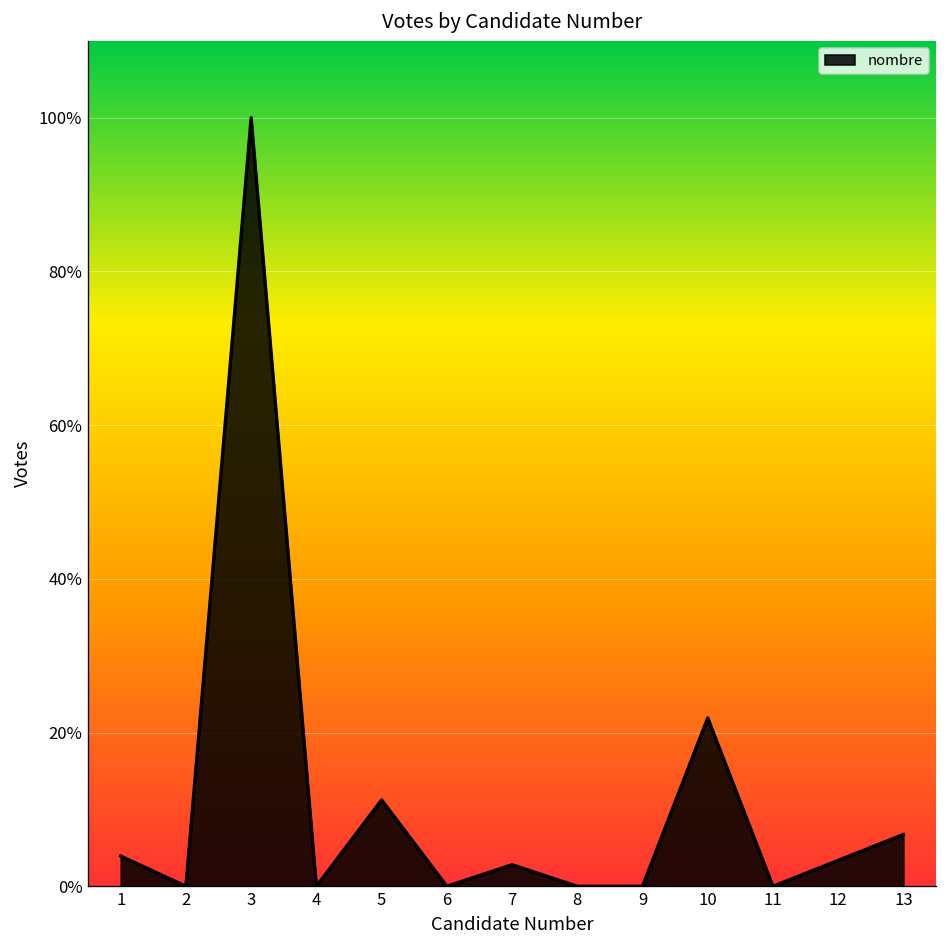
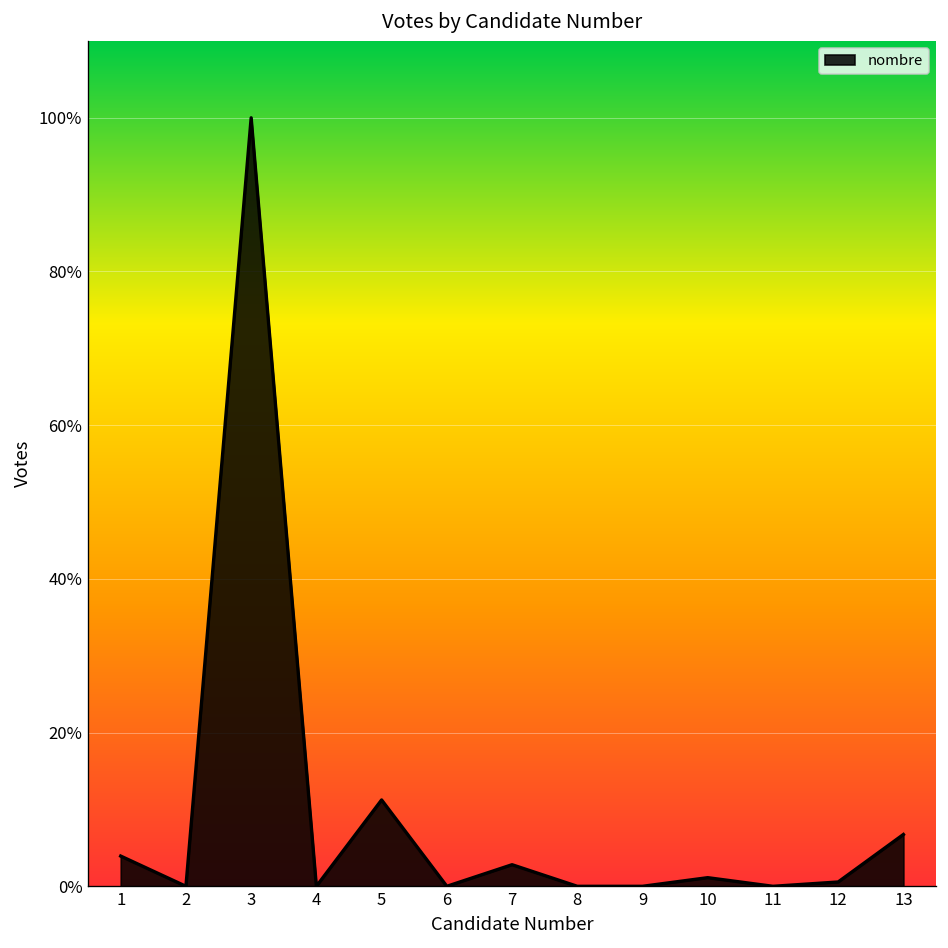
10: 22% -> 1%
12: 3% -> 1%
